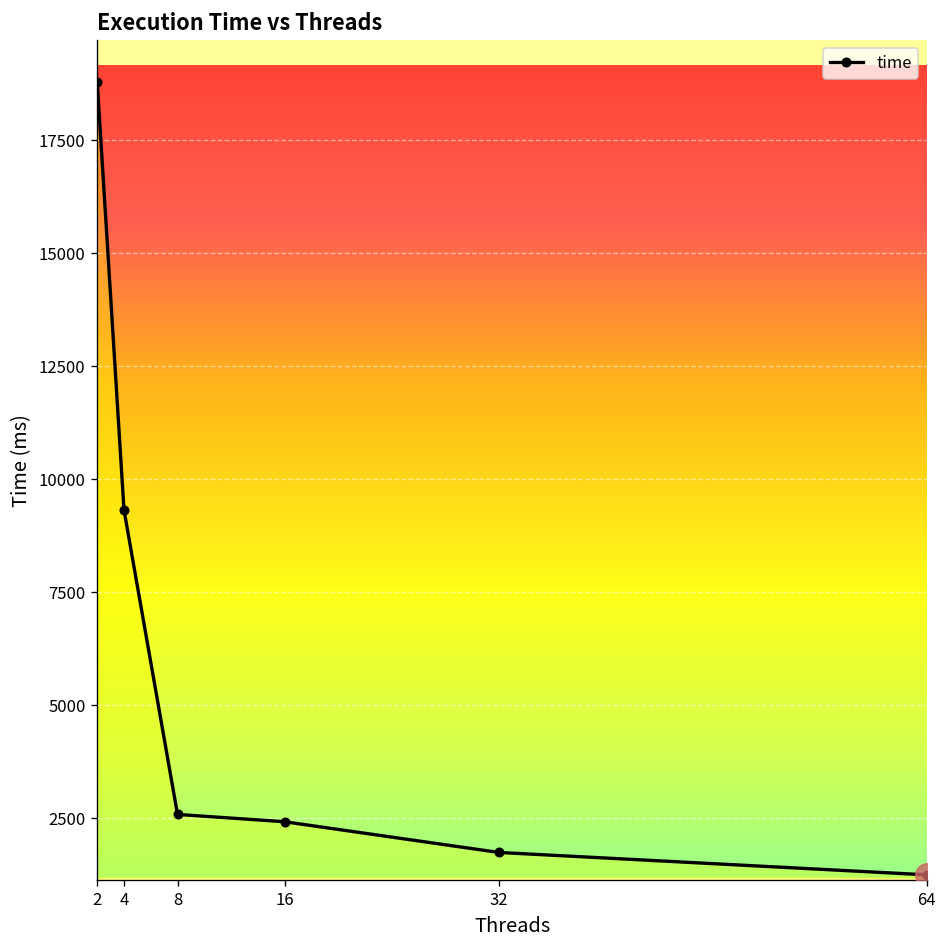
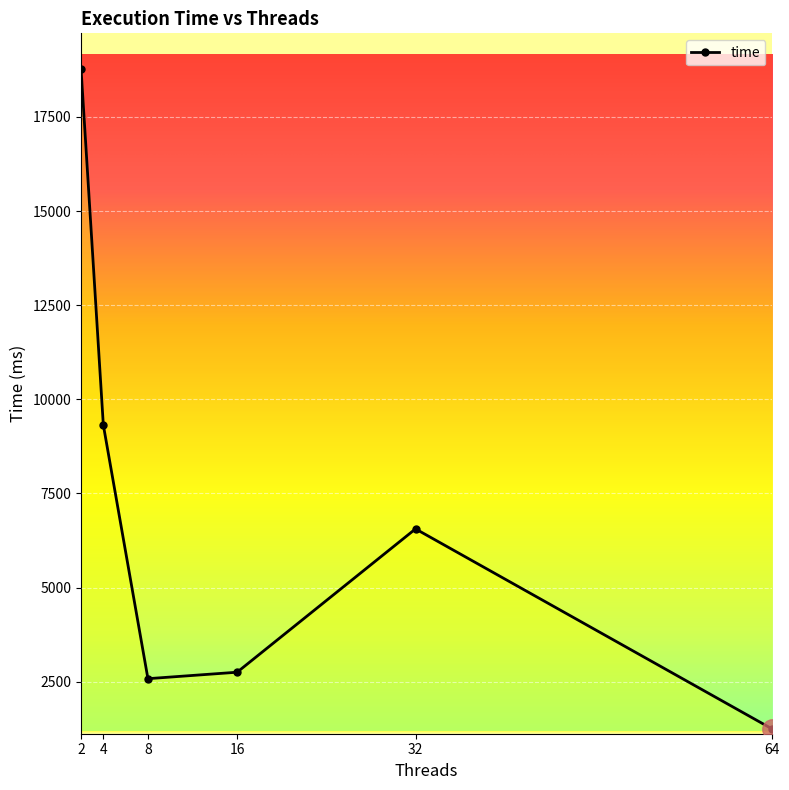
time, 16: 2400 -> 2800
time, 32: 1700 -> 6600
